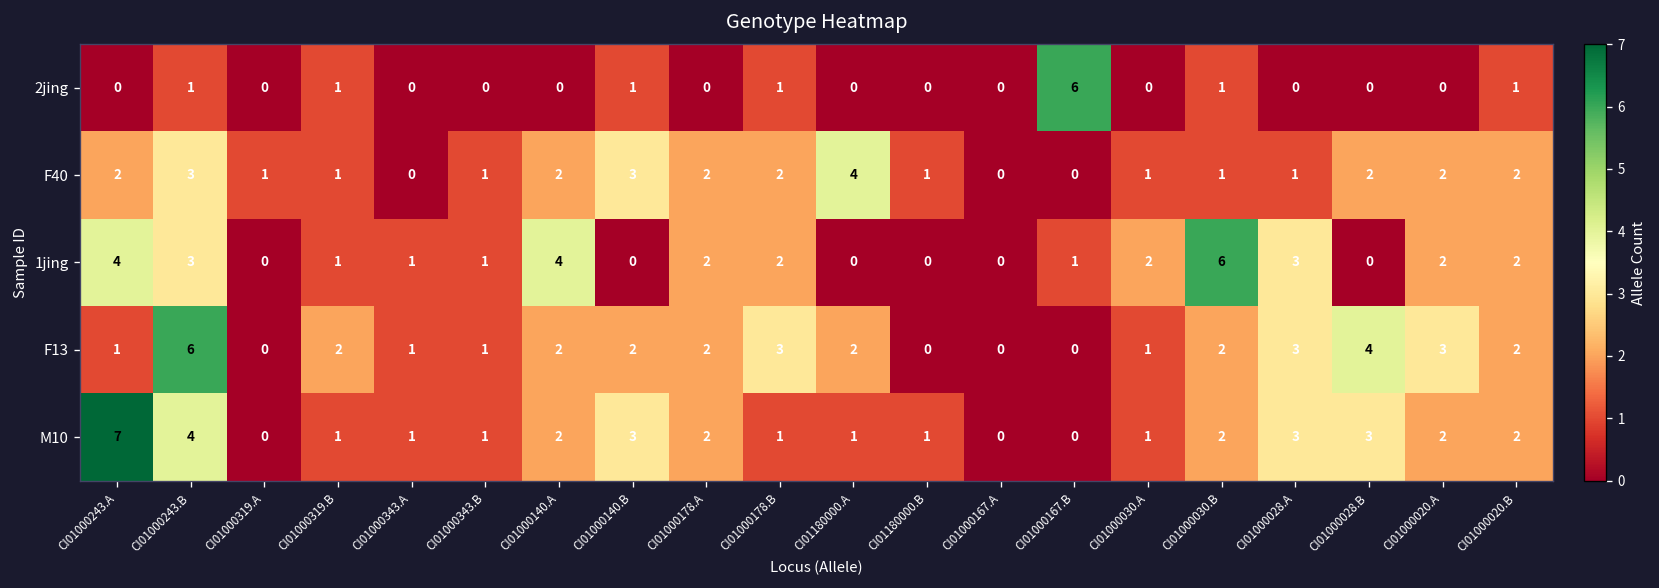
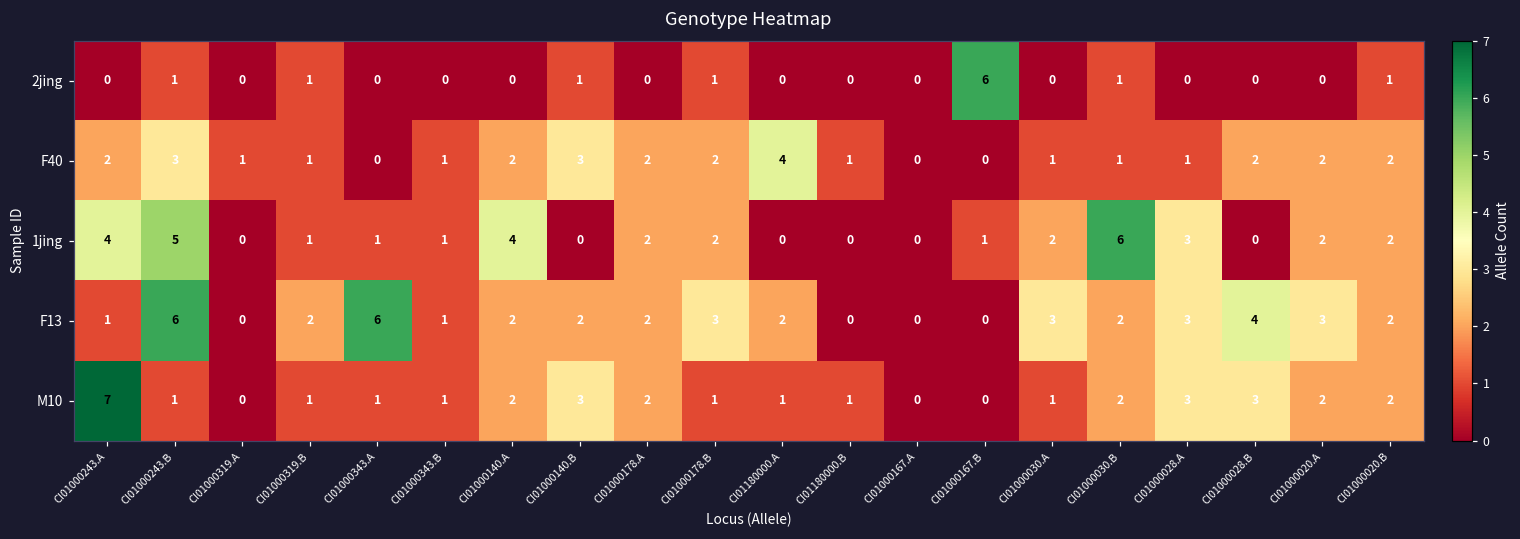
1jing, CI01000243.B: 3 -> 5
F13, CI01000343.A: 1 -> 6
F13, CI01000030.A: 1 -> 3
M10, CI01000243.B: 4 -> 1
